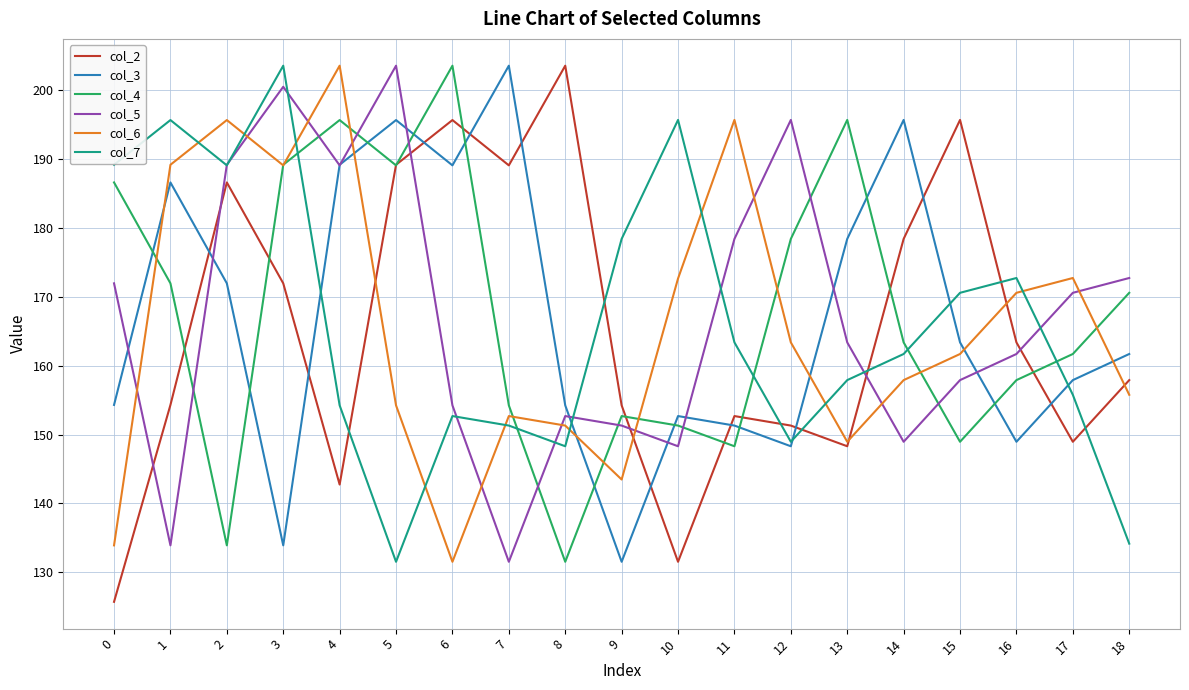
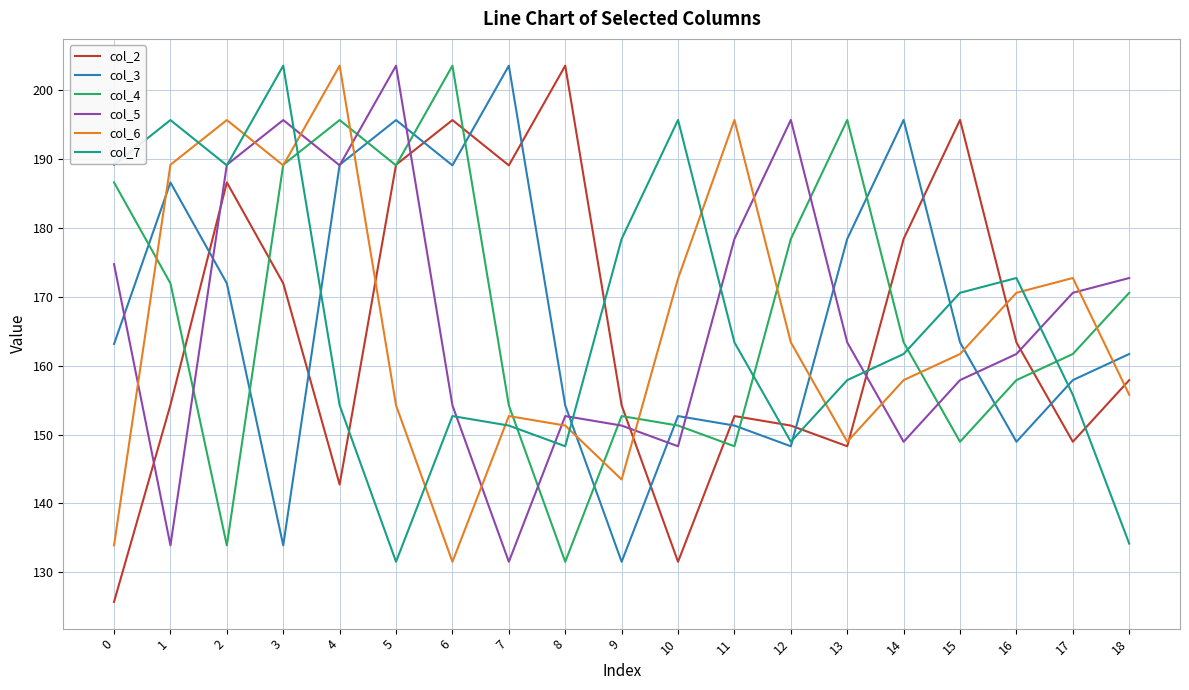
col_3, 0: 154 -> 163
col_5, 0: 172 -> 175
col_5, 3: 200 -> 196
